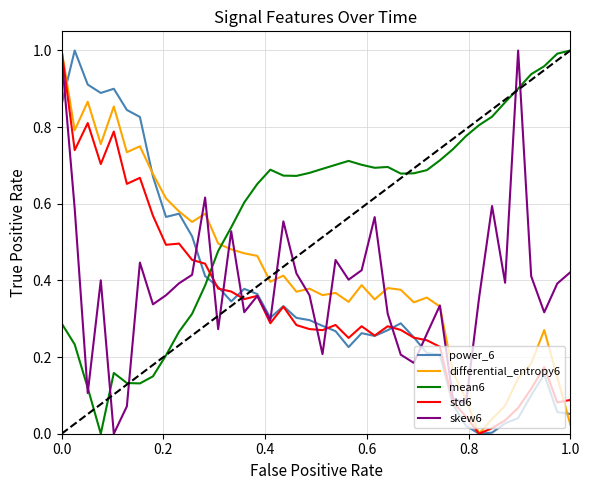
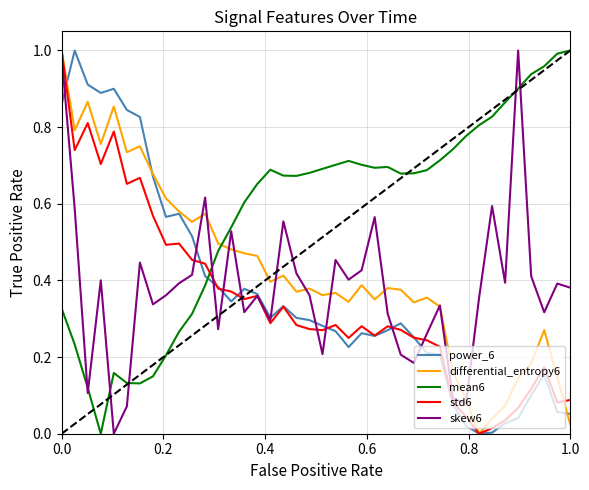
mean6, 0.0: 0.29 -> 0.33
skew6, 1.0: 0.42 -> 0.38
